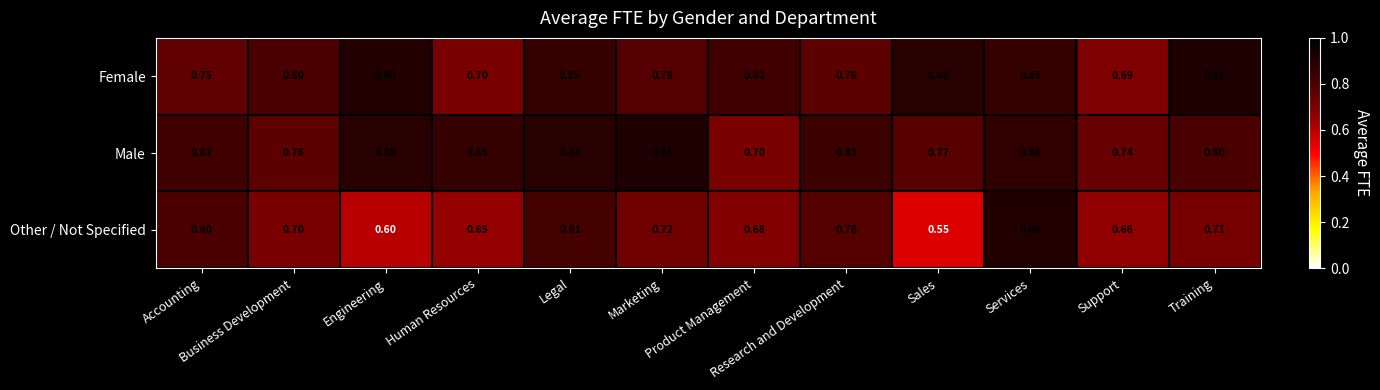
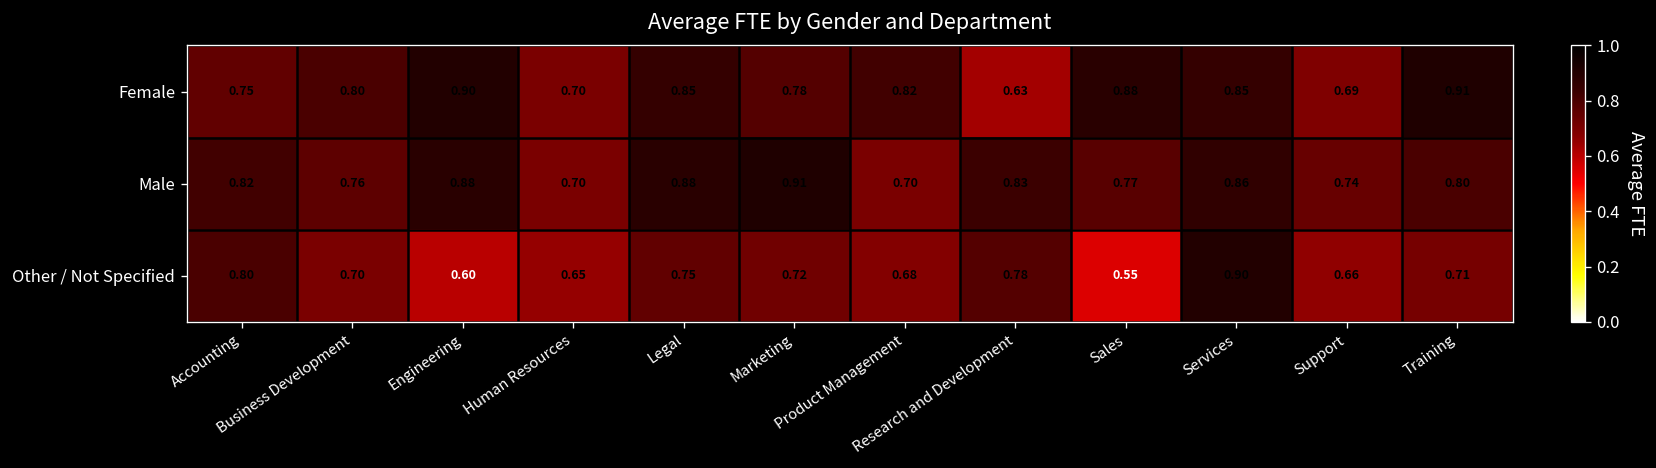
Female, Research and Development: 0.76 -> 0.63
Male, Human Resources: 0.85 -> 0.70
Other / Not Specified, Legal: 0.81 -> 0.75
